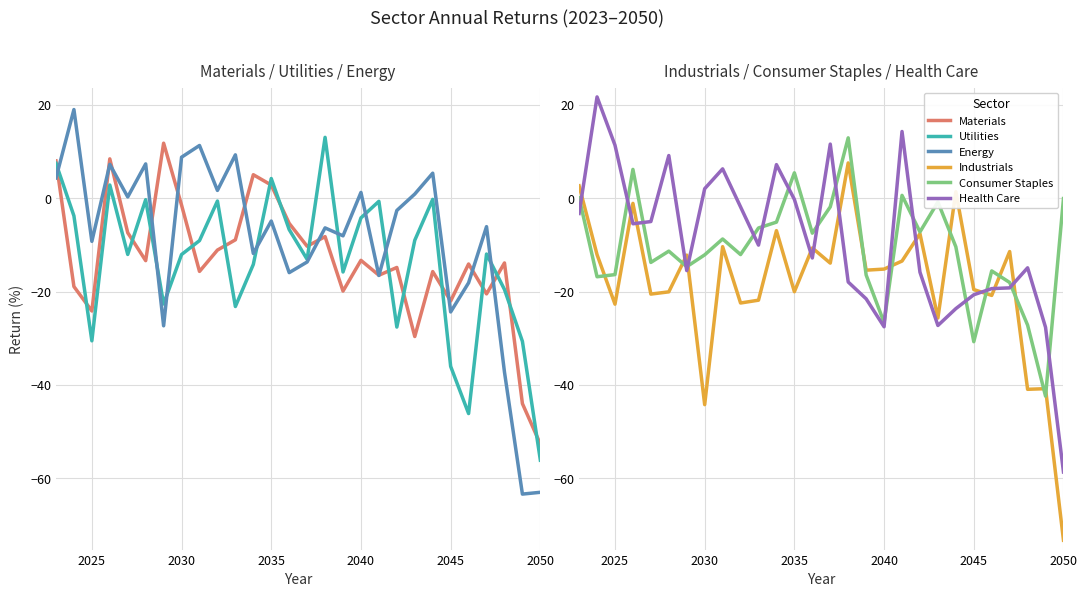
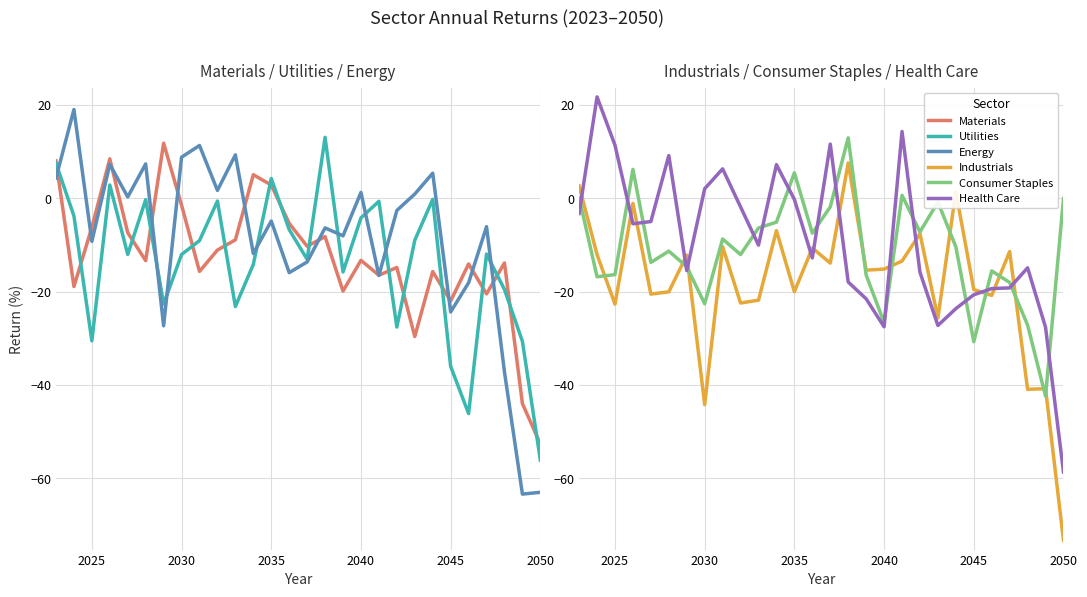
Materials / Utilities / Energy, Materials, 2025: -24 -> -6
Industrials / Consumer Staples / Health Care, Consumer Staples, 2030: -12 -> -23
